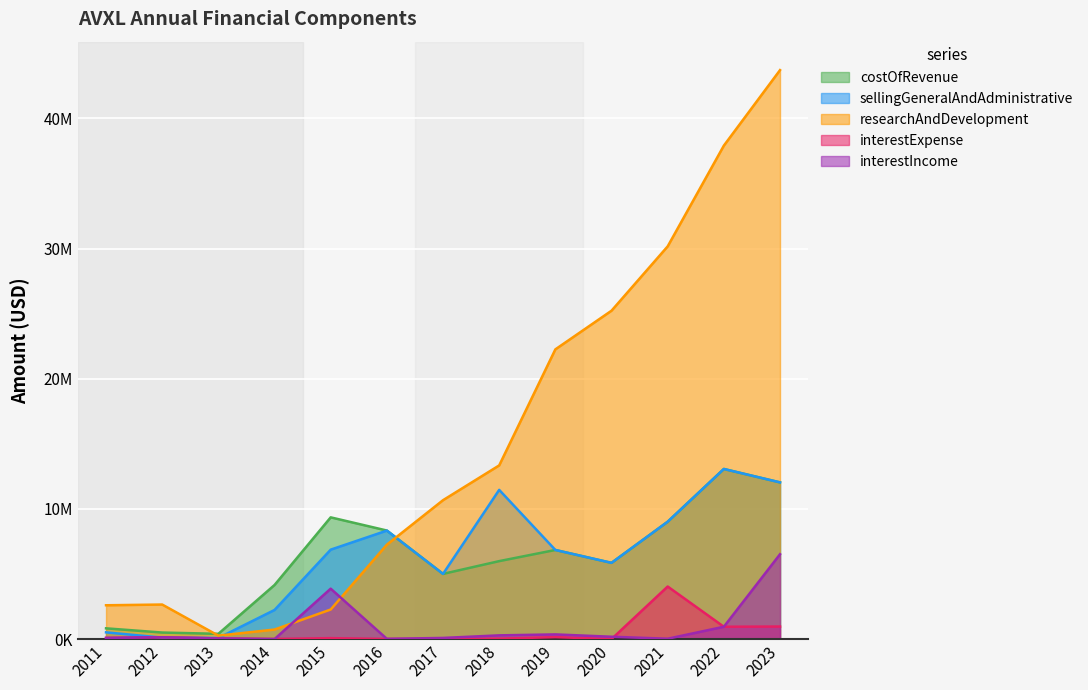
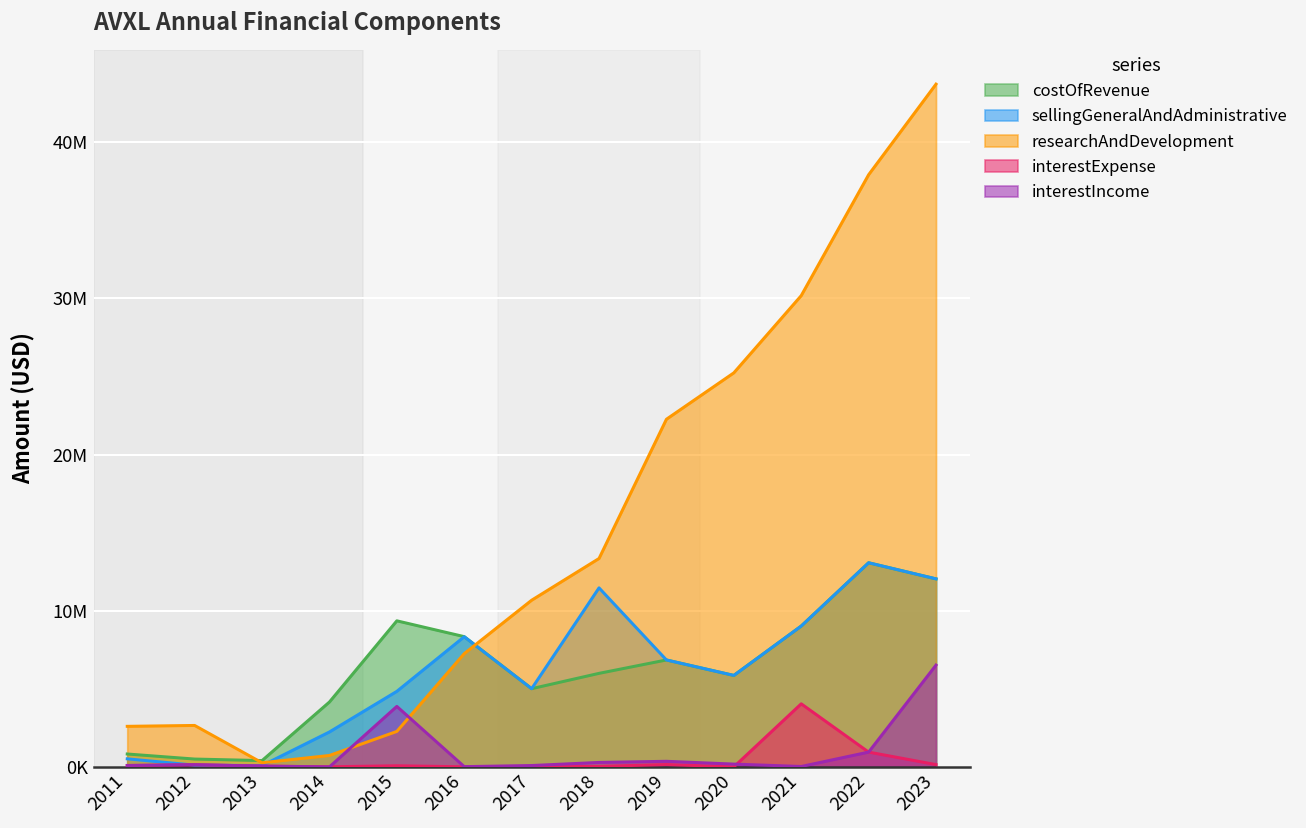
sellingGeneralAndAdministrative, 2015: 6900000 -> 4800000
interestExpense, 2023: 1000000 -> 100000
